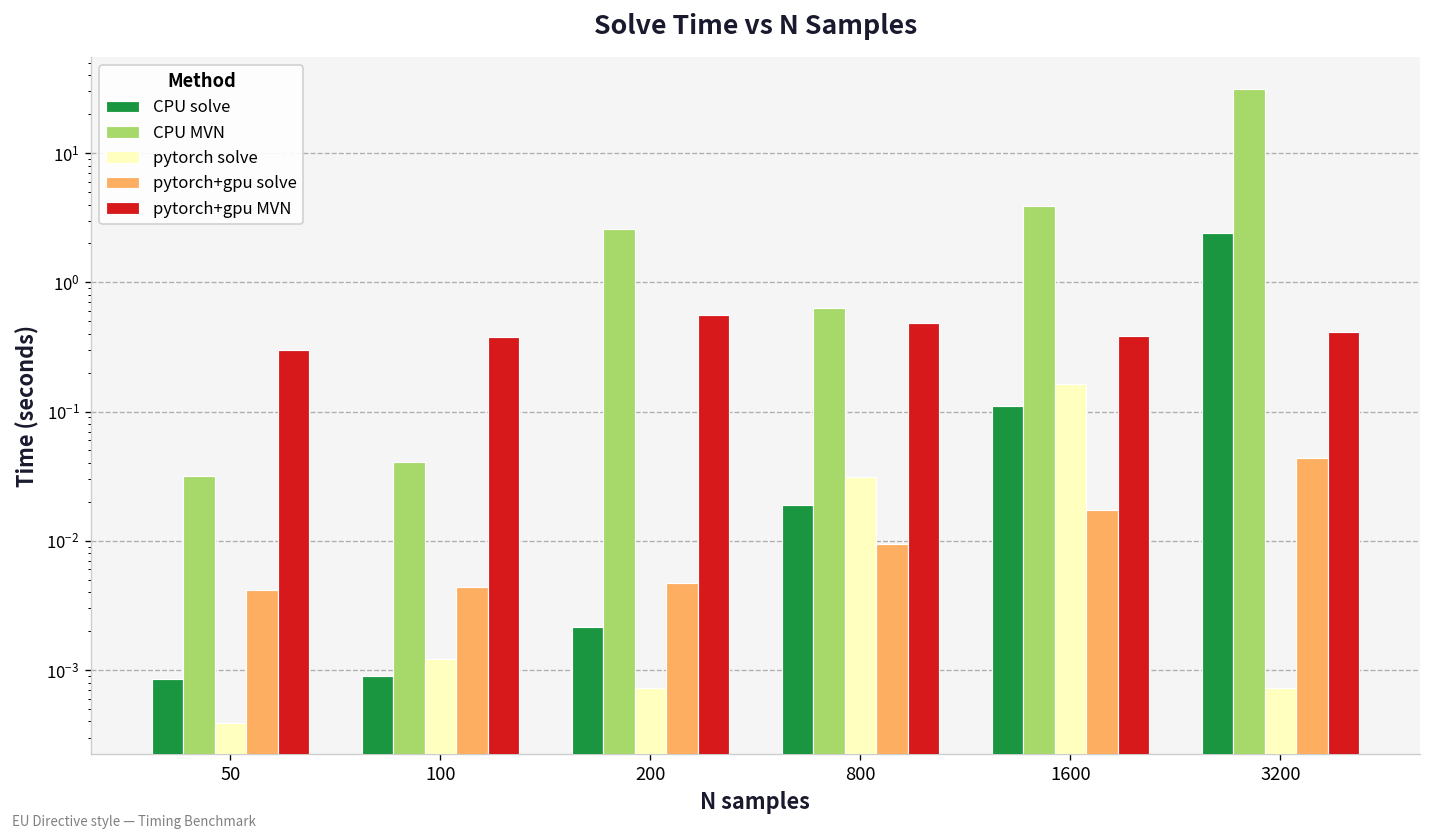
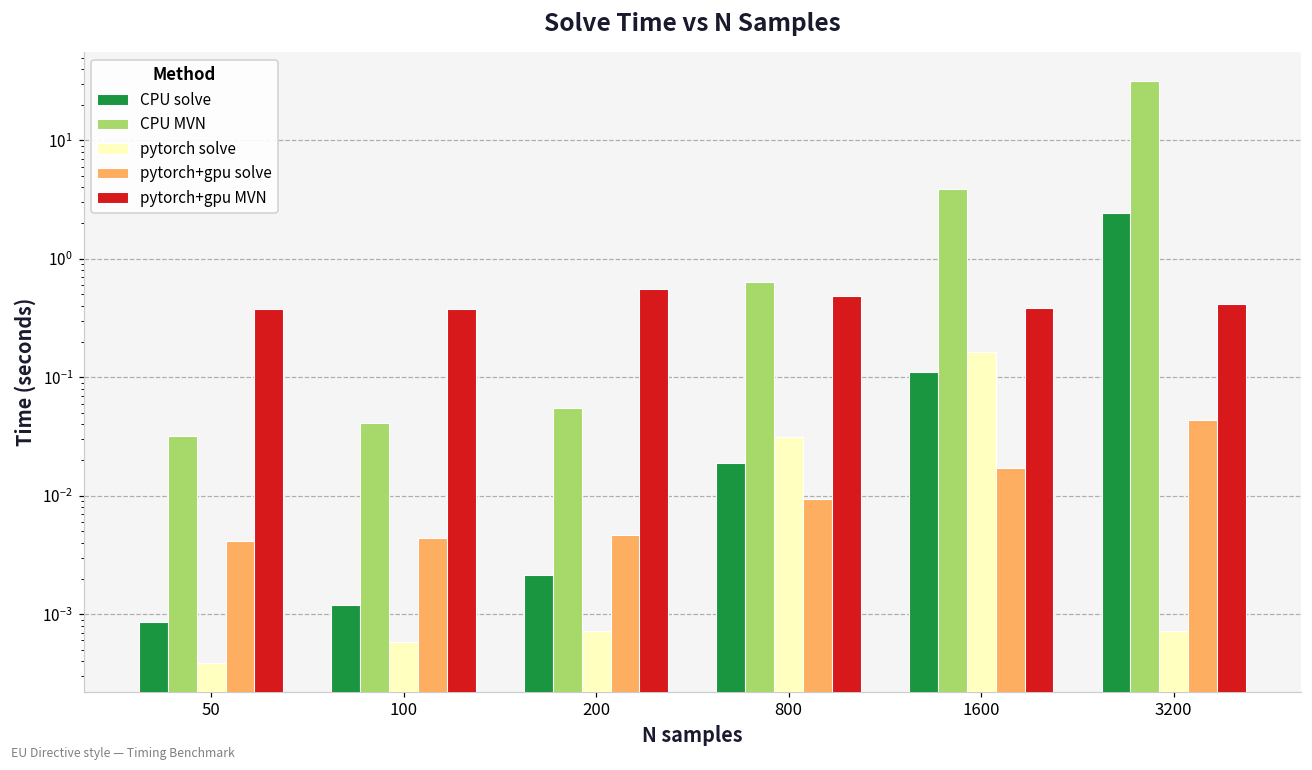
pytorch+gpu MVN, 50: 0.30 -> 0.38
CPU solve, 100: 0.0009 -> 0.0012
pytorch solve, 100: 0.0012 -> 0.0006
CPU MVN, 200: 2.6 -> 0.05
